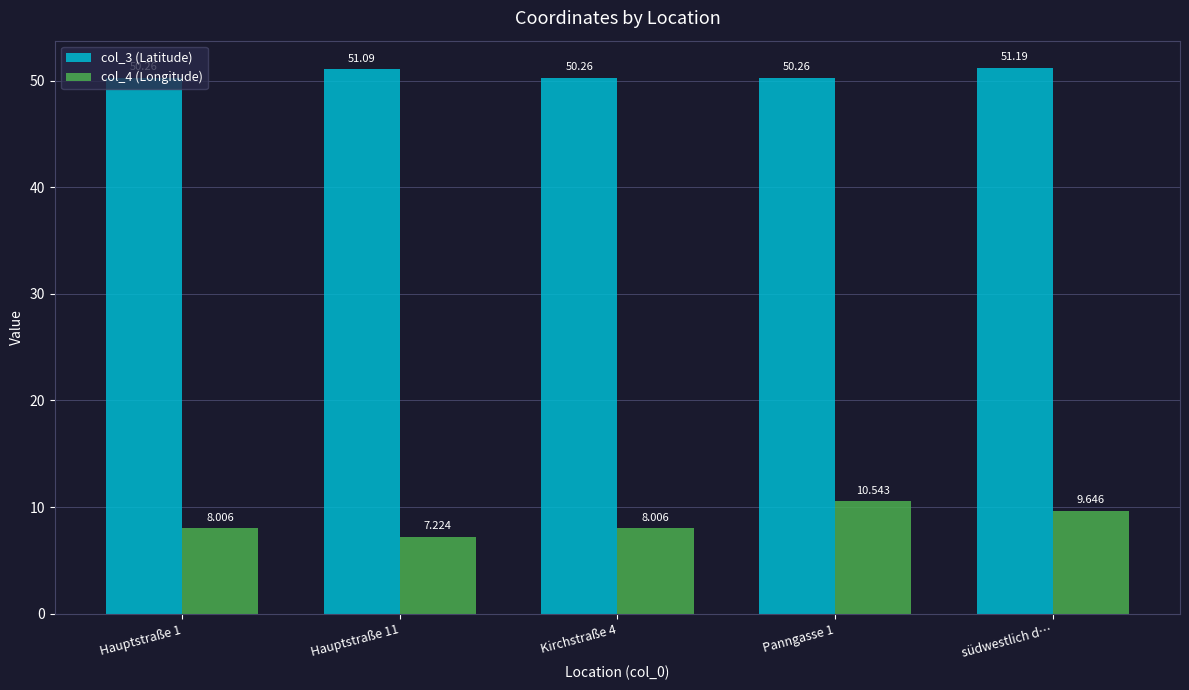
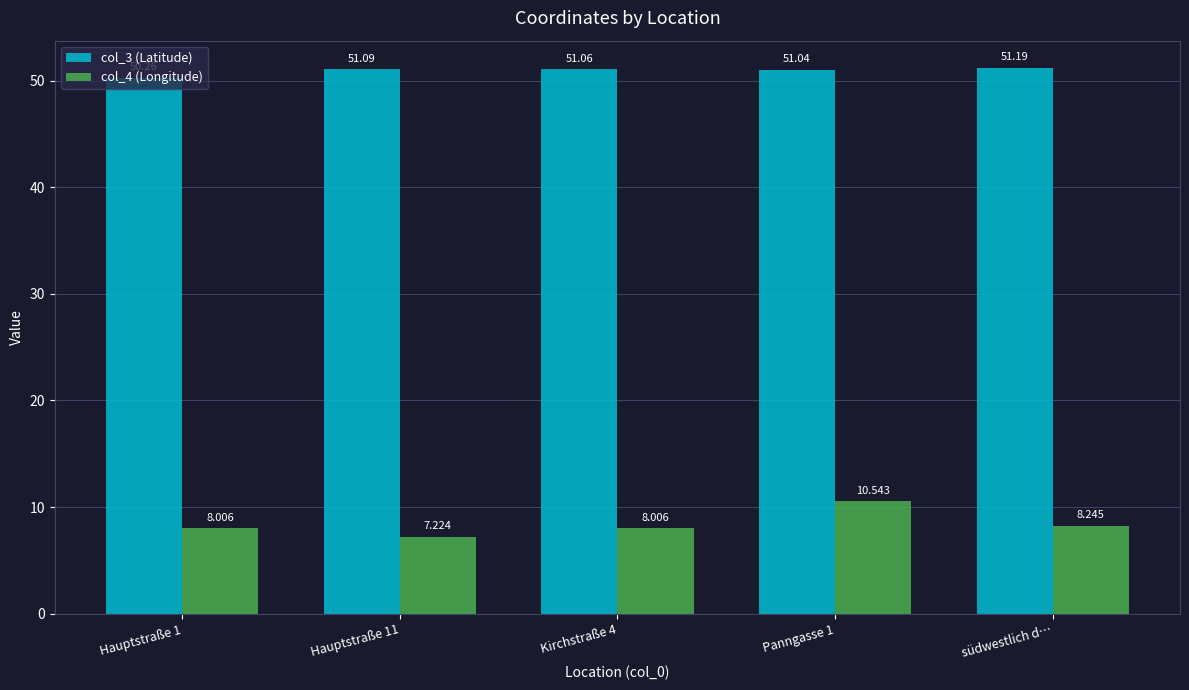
col_3 (Latitude), Kirchstraße 4: 50.26 -> 51.06
col_3 (Latitude), Panngasse 1: 50.26 -> 51.04
col_4 (Longitude), südwestlich d…: 9.646 -> 8.245
